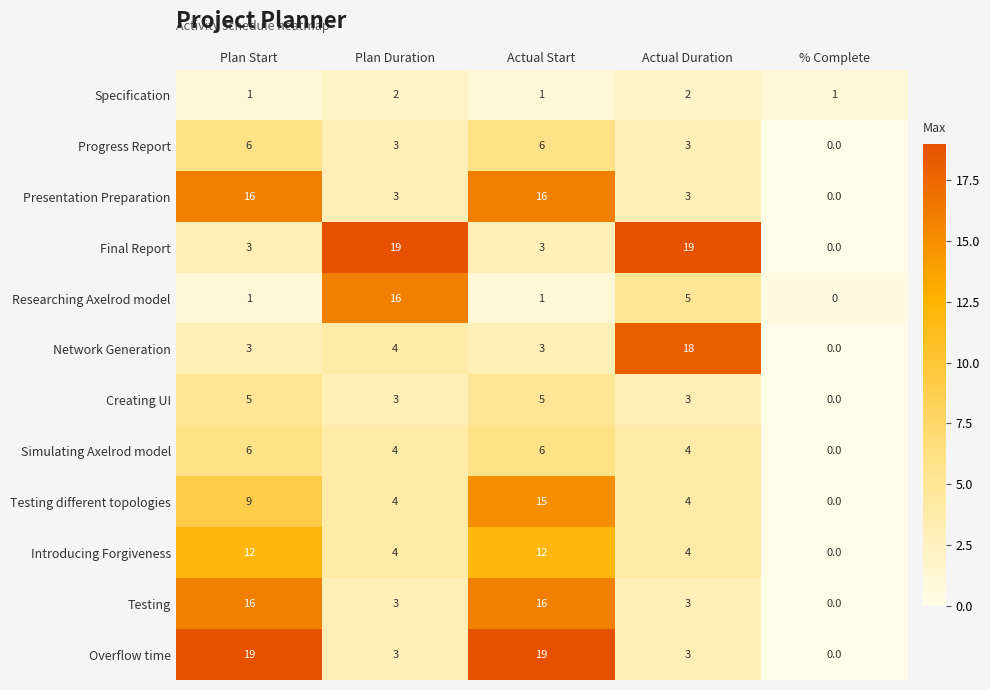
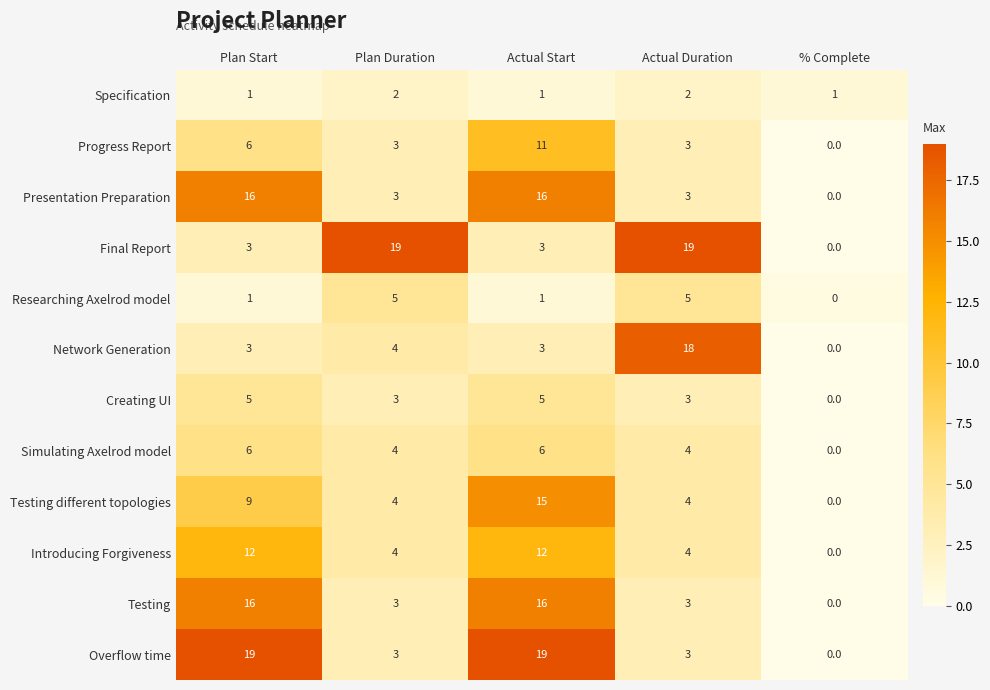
Progress Report, Actual Start: 6 -> 11
Researching Axelrod model, Plan Duration: 16 -> 5
